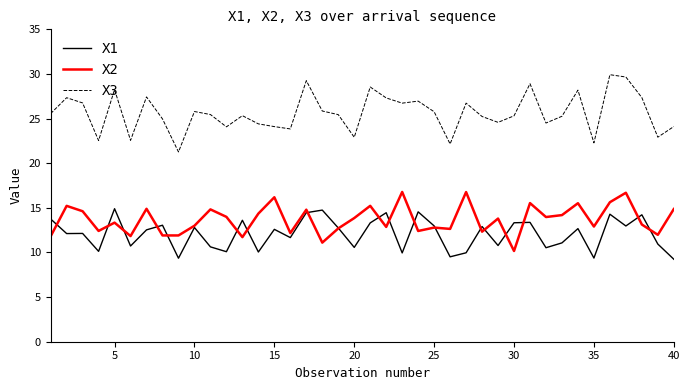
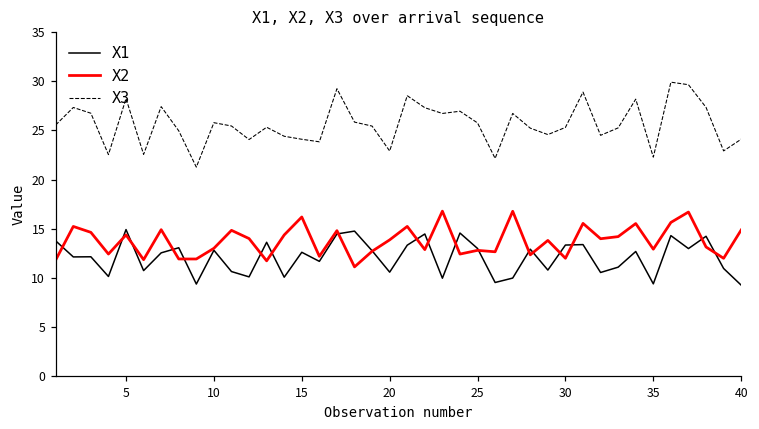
X2, 5: 13 -> 14
X2, 30: 10 -> 12
